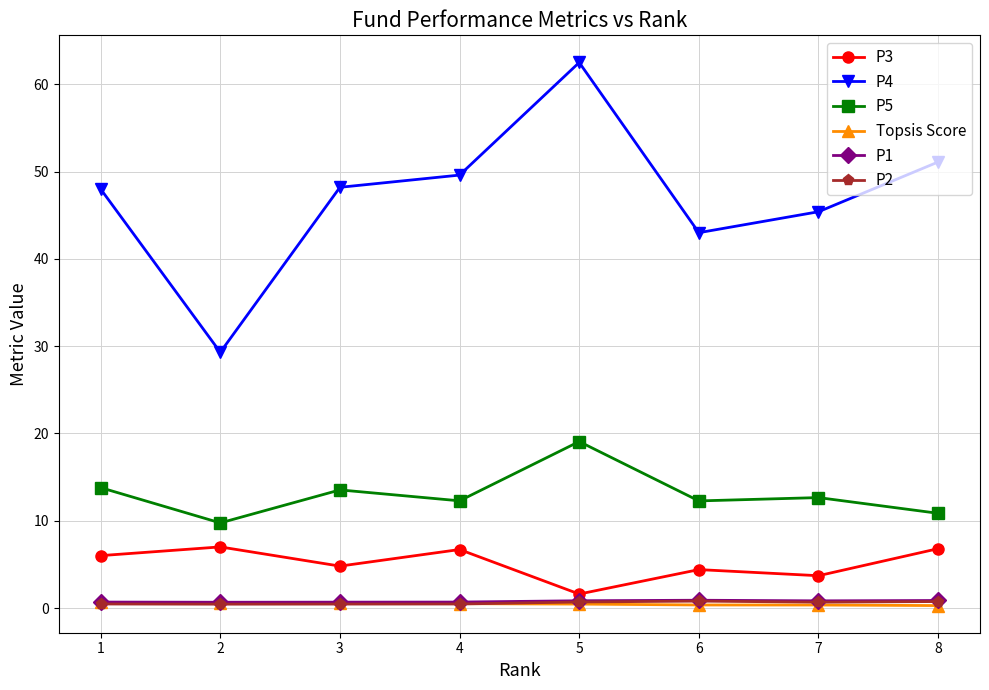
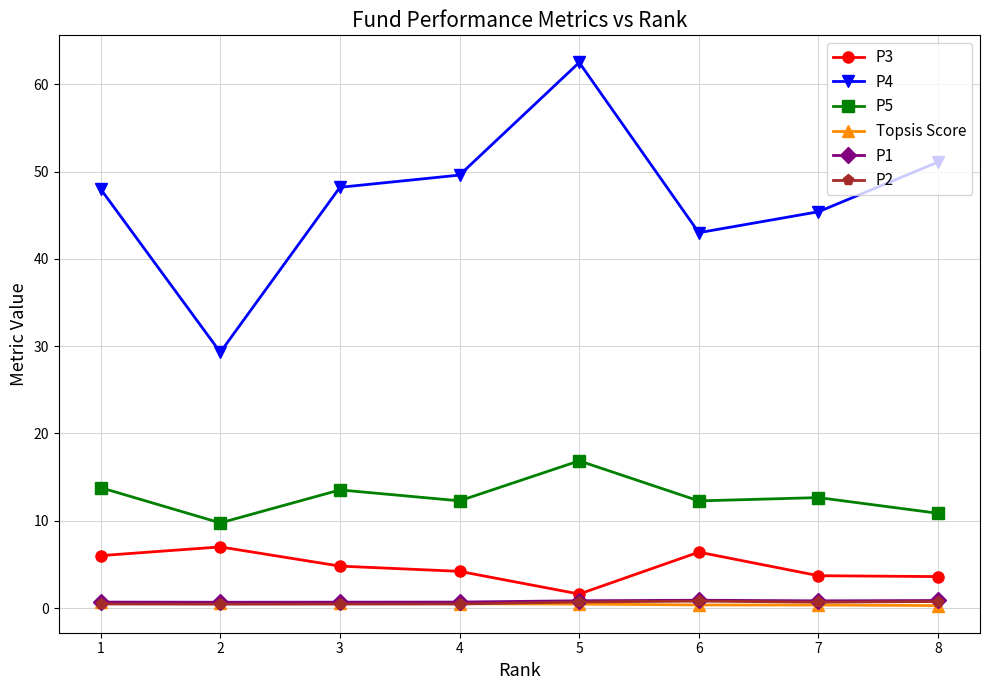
P3, 4: 7 -> 4
P5, 5: 19 -> 17
P3, 6: 4 -> 6
P3, 8: 7 -> 4
